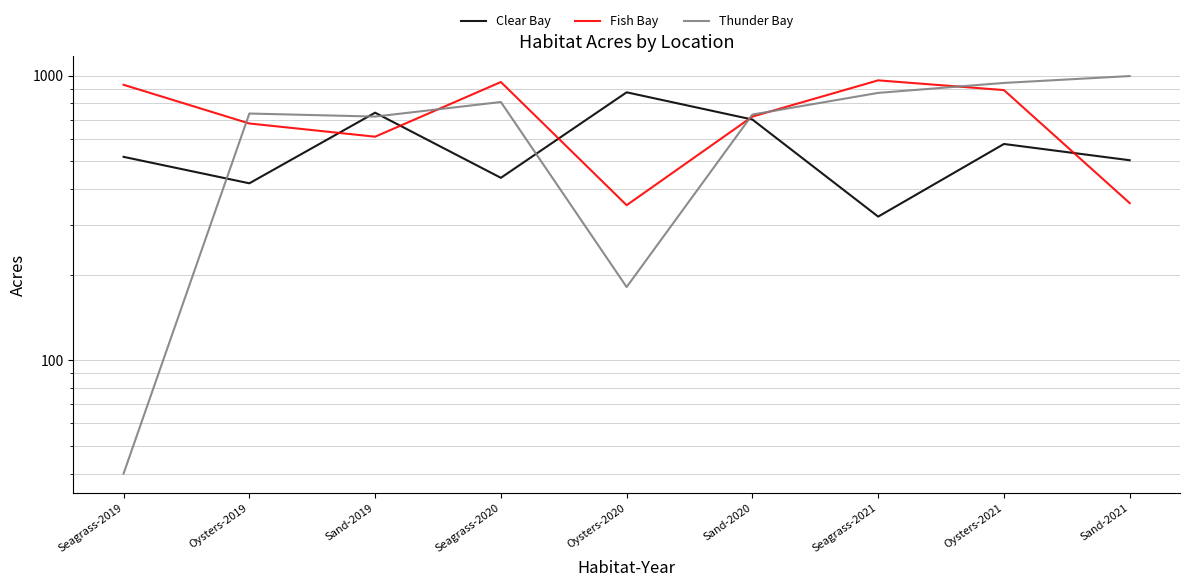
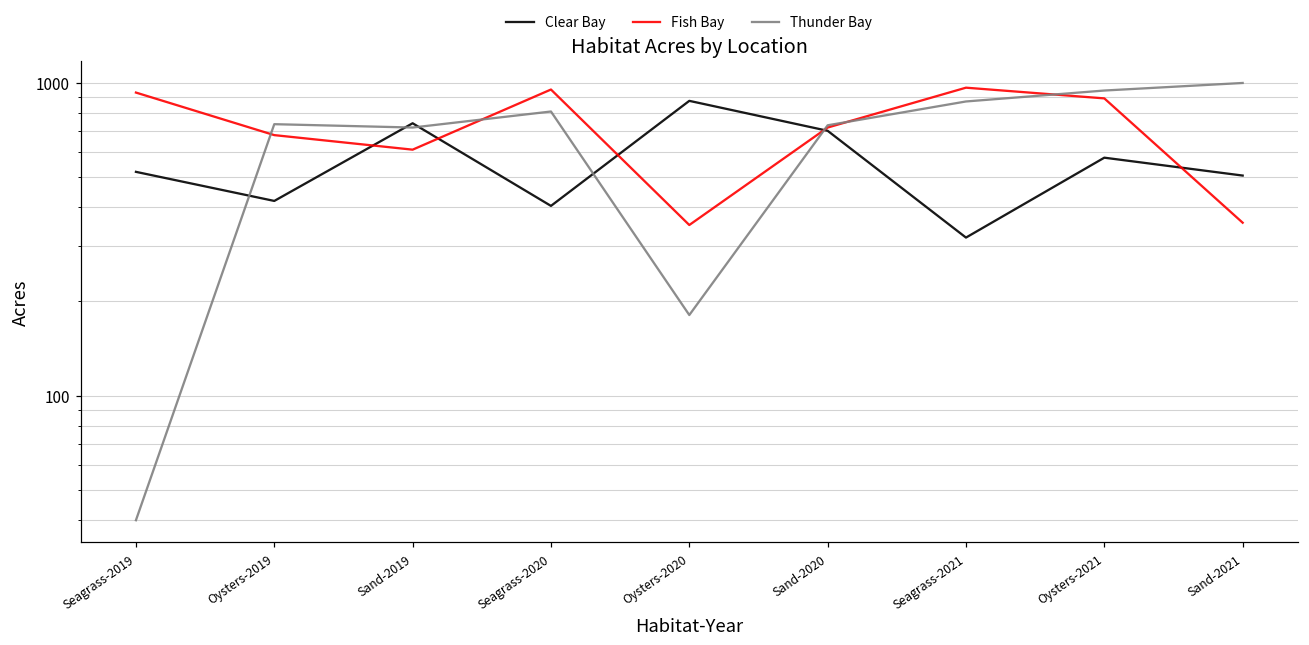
Clear Bay, Seagrass-2020: 440 -> 400
